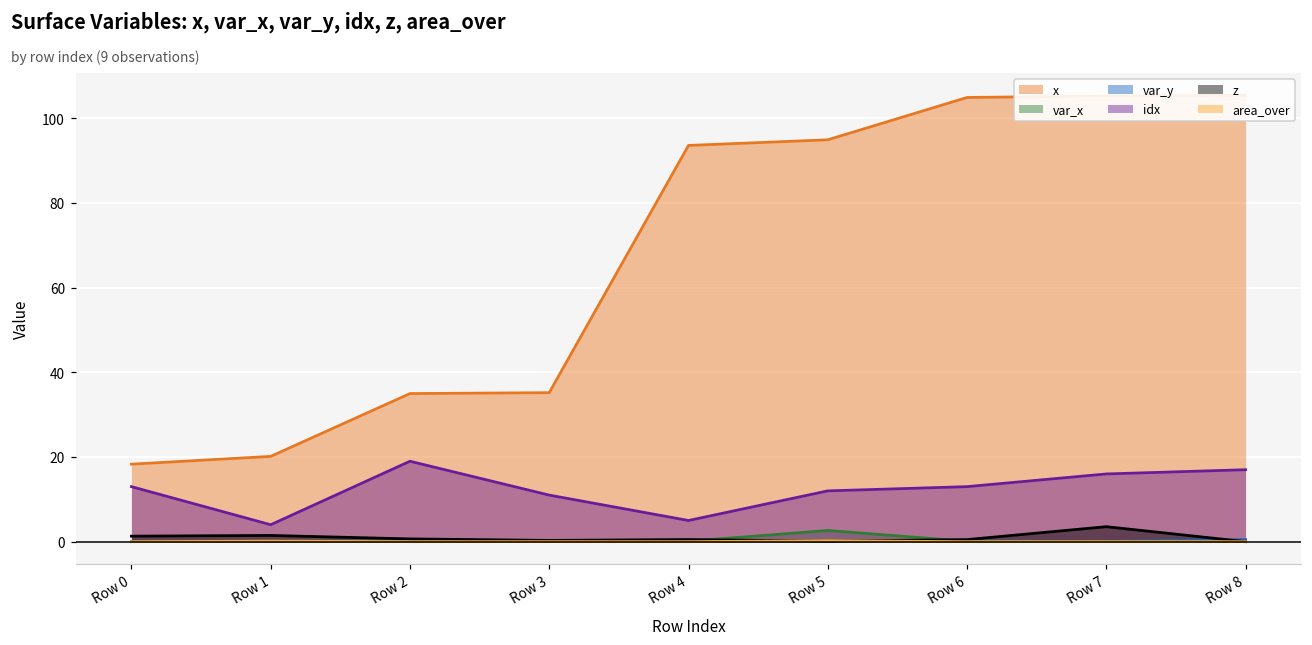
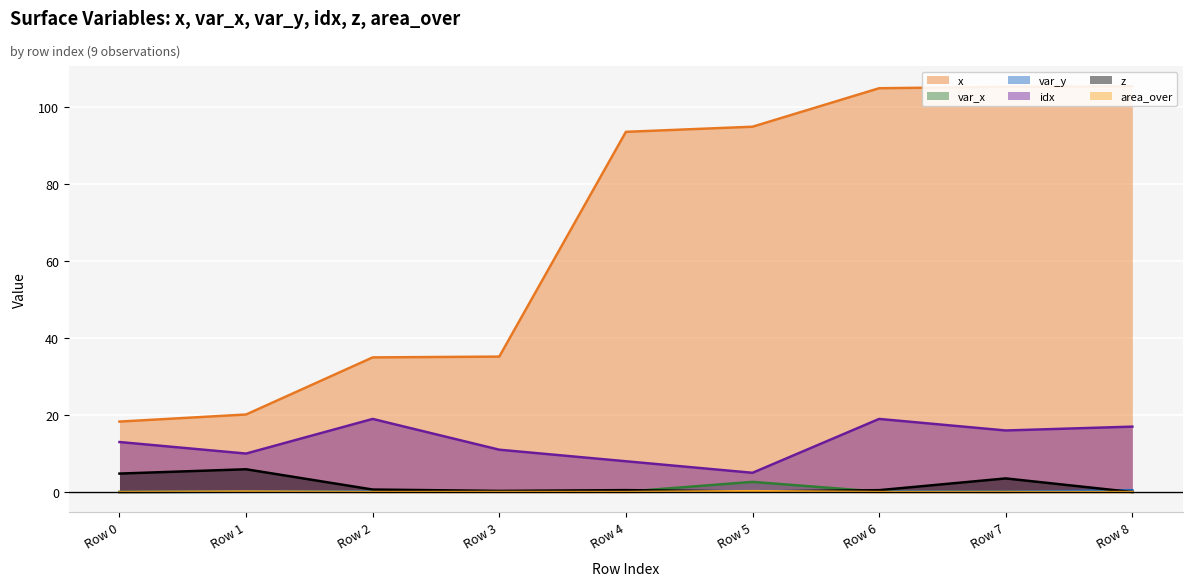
z, Row 0: 1 -> 5
idx, Row 1: 4 -> 10
z, Row 1: 1 -> 6
idx, Row 4: 5 -> 8
idx, Row 5: 12 -> 5
idx, Row 6: 13 -> 19
